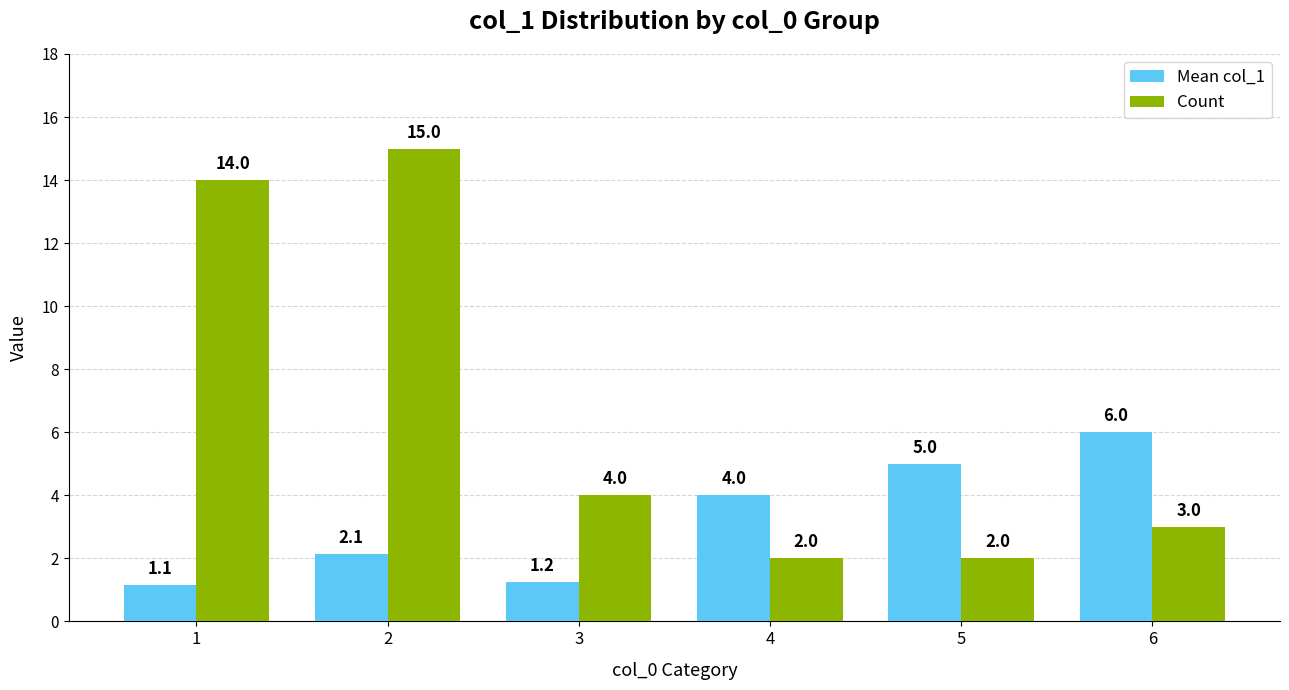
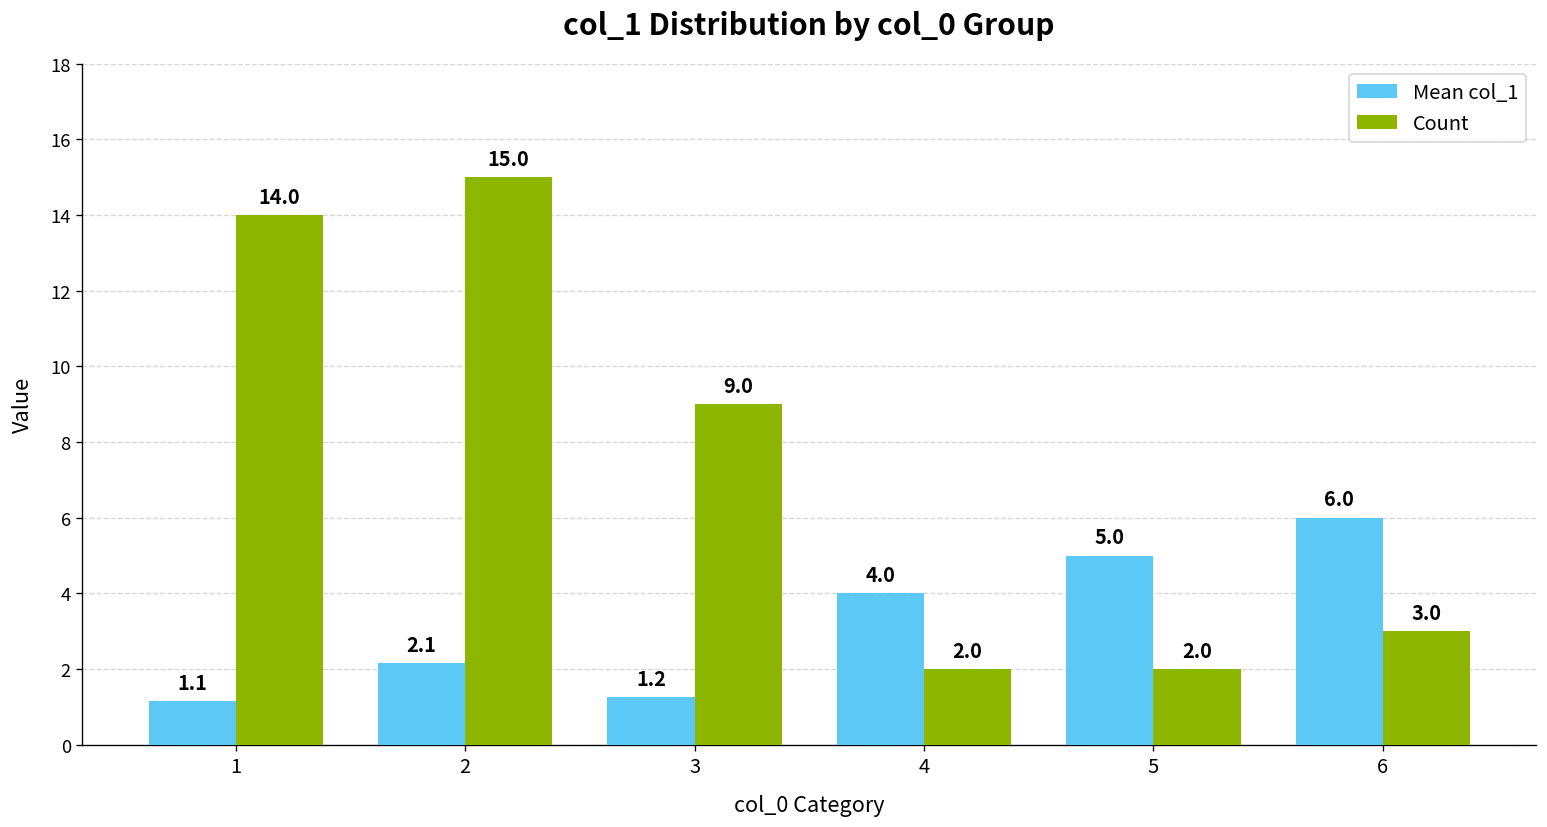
Count, 3: 4.0 -> 9.0
